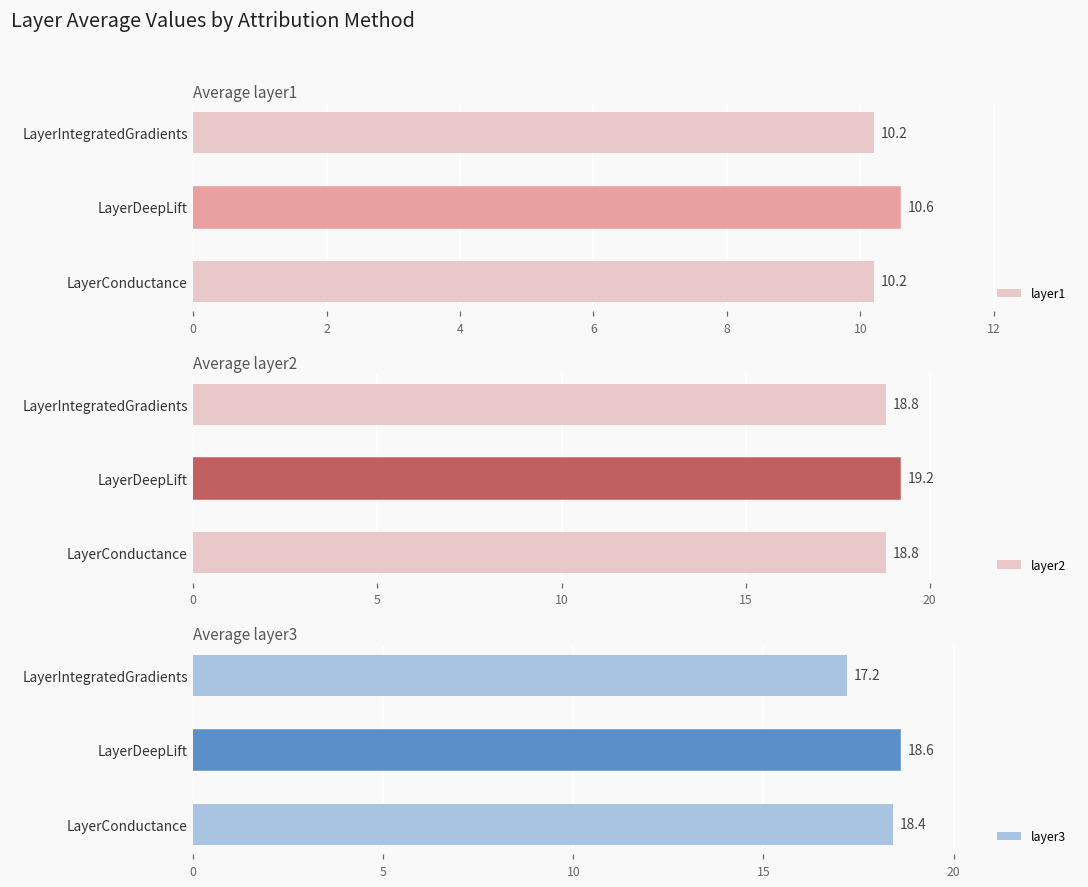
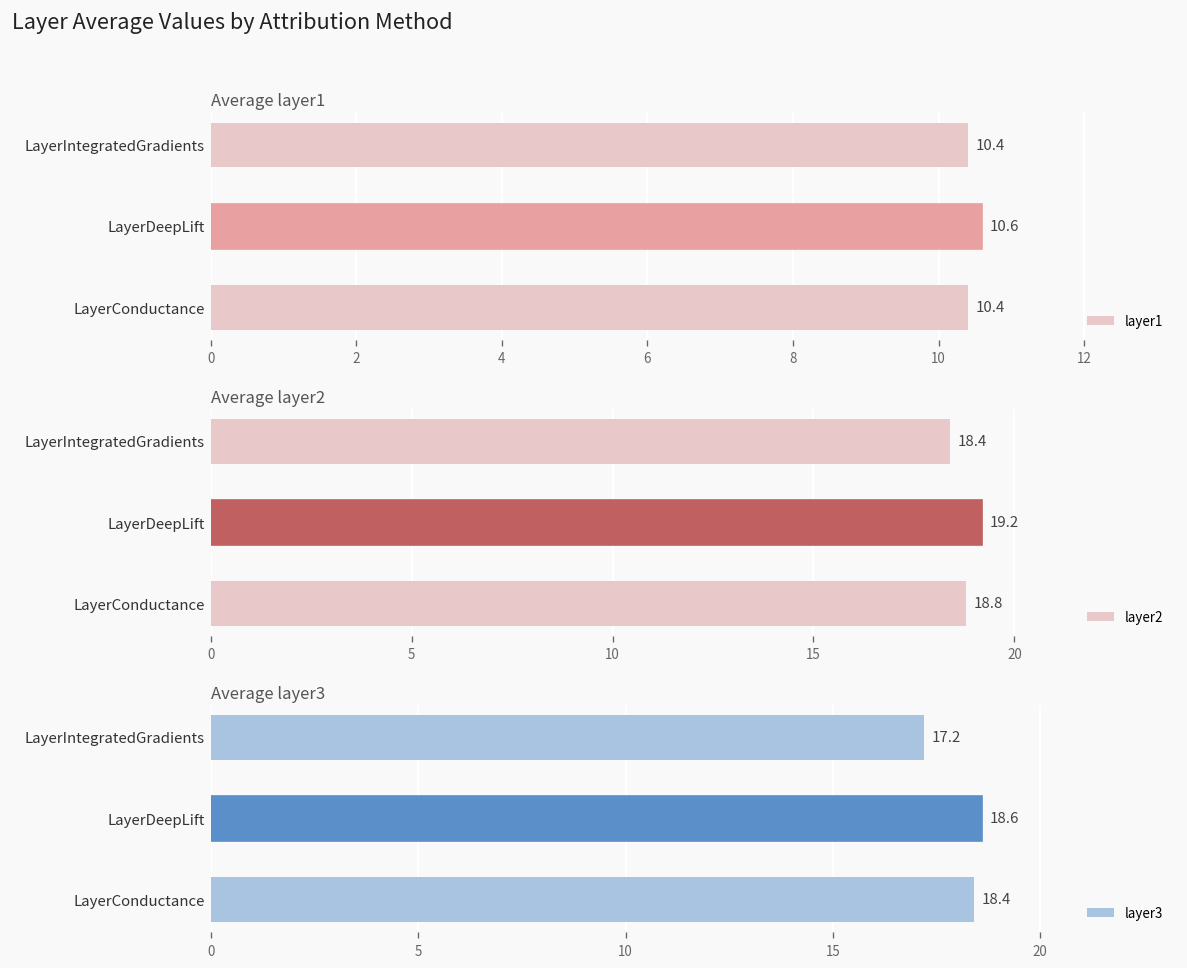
Average layer1, LayerIntegratedGradients: 10.2 -> 10.4
Average layer1, LayerConductance: 10.2 -> 10.4
Average layer2, LayerIntegratedGradients: 18.8 -> 18.4
